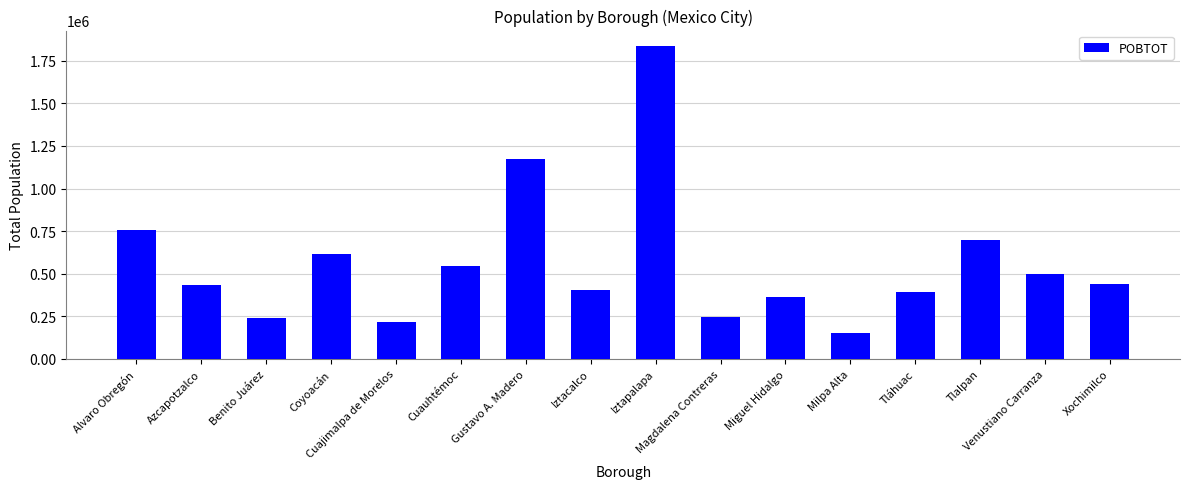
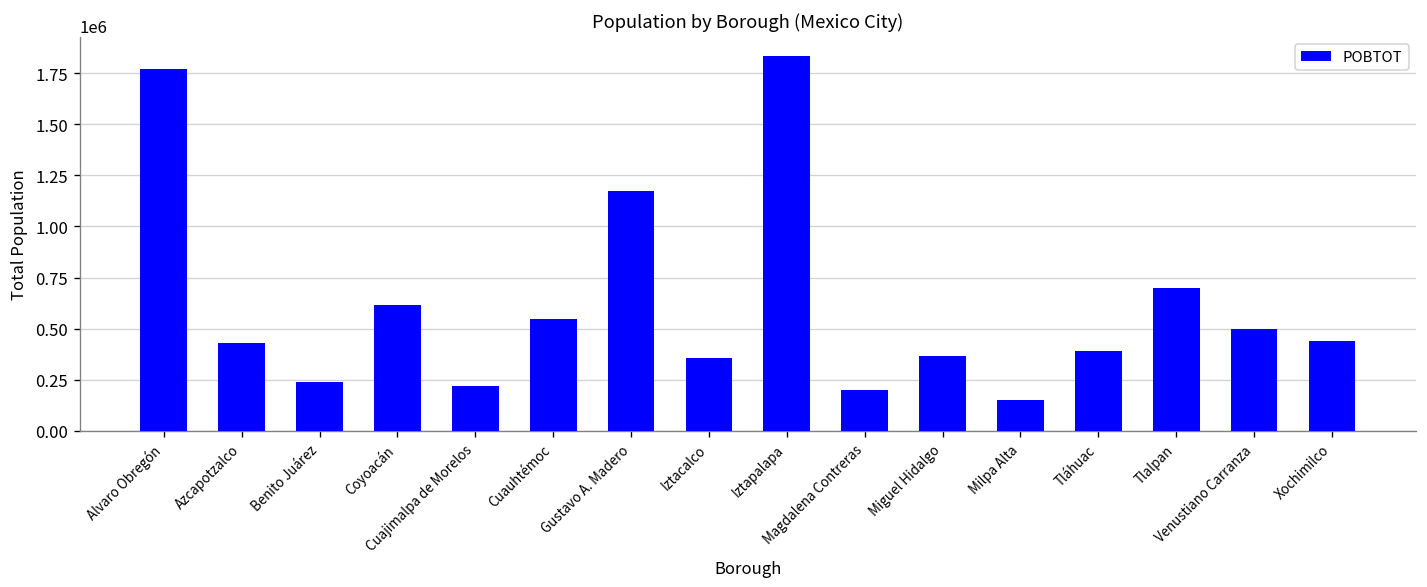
Alvaro Obregón: 760000 -> 1770000
Iztacalco: 400000 -> 360000
Magdalena Contreras: 250000 -> 200000
